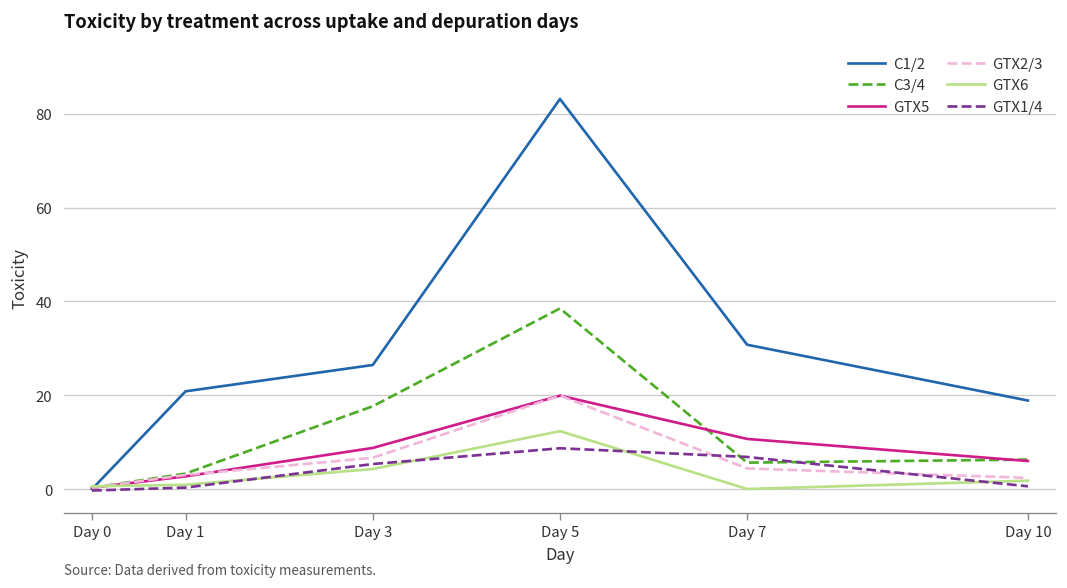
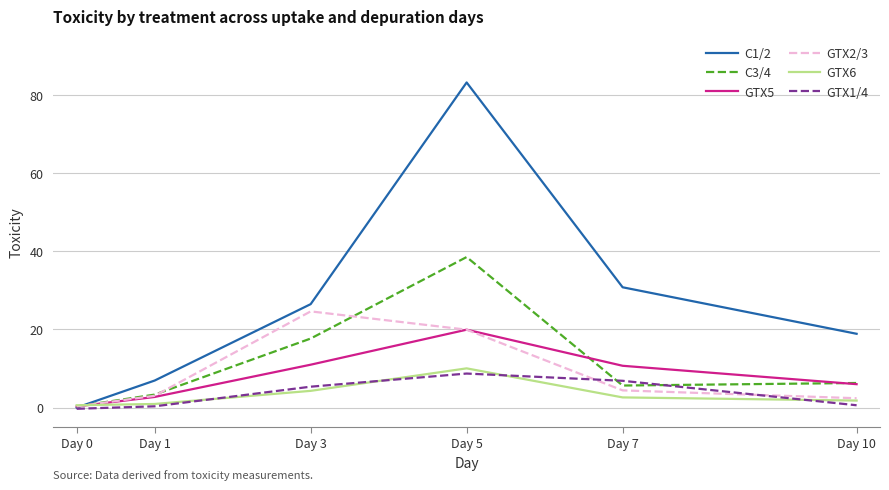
C1/2, Day 1: 21 -> 7
GTX5, Day 3: 9 -> 11
GTX2/3, Day 3: 7 -> 25
GTX6, Day 5: 12 -> 10
GTX6, Day 7: 0 -> 3
